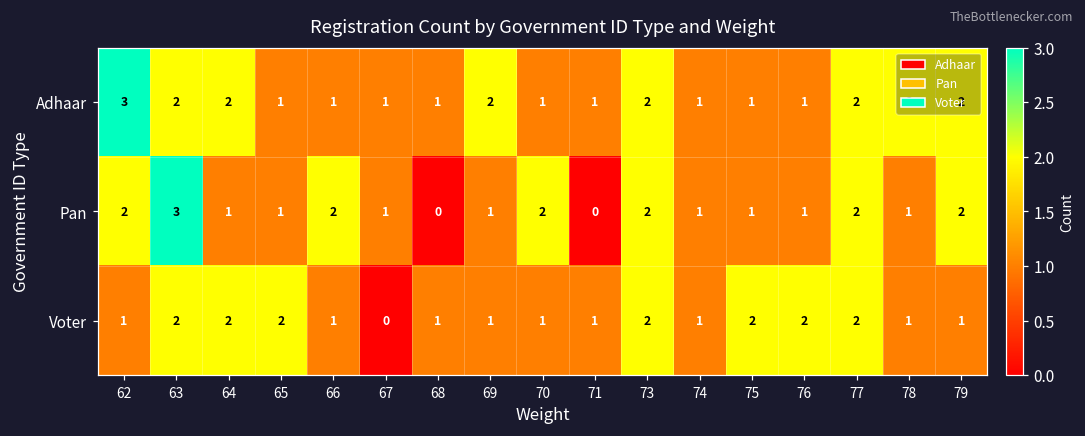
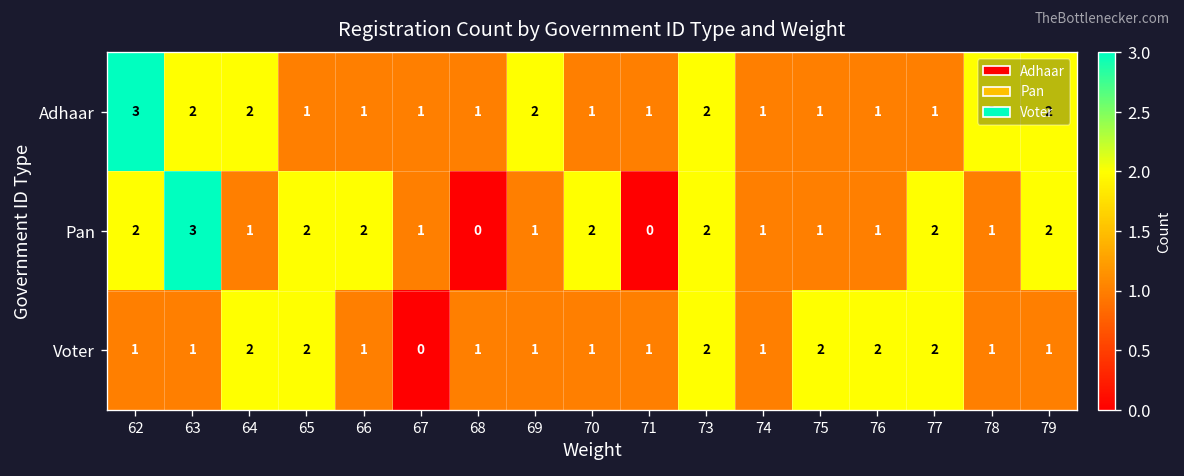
Adhaar, 77: 2 -> 1
Pan, 65: 1 -> 2
Voter, 63: 2 -> 1
